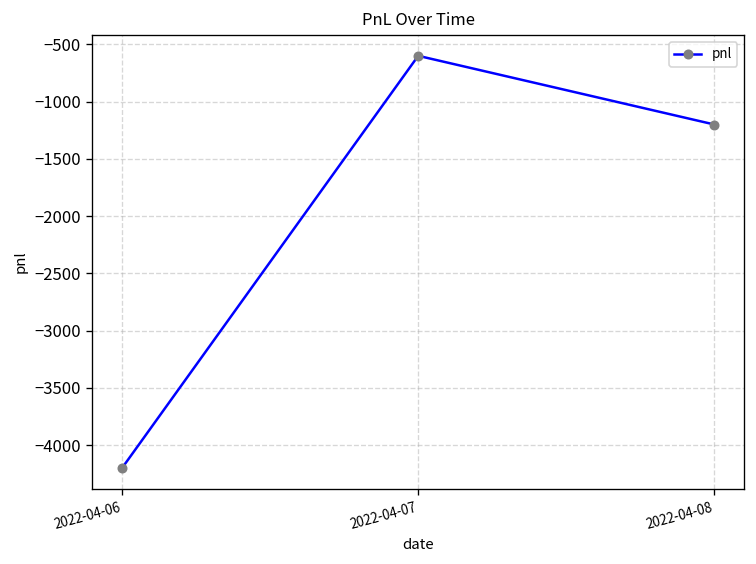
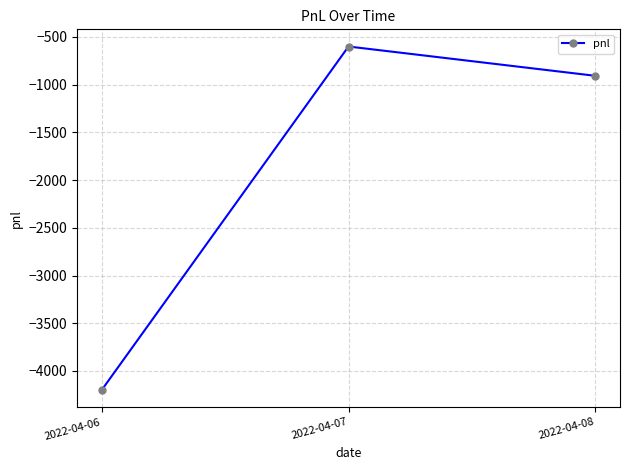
2022-04-08: -1200 -> -900
